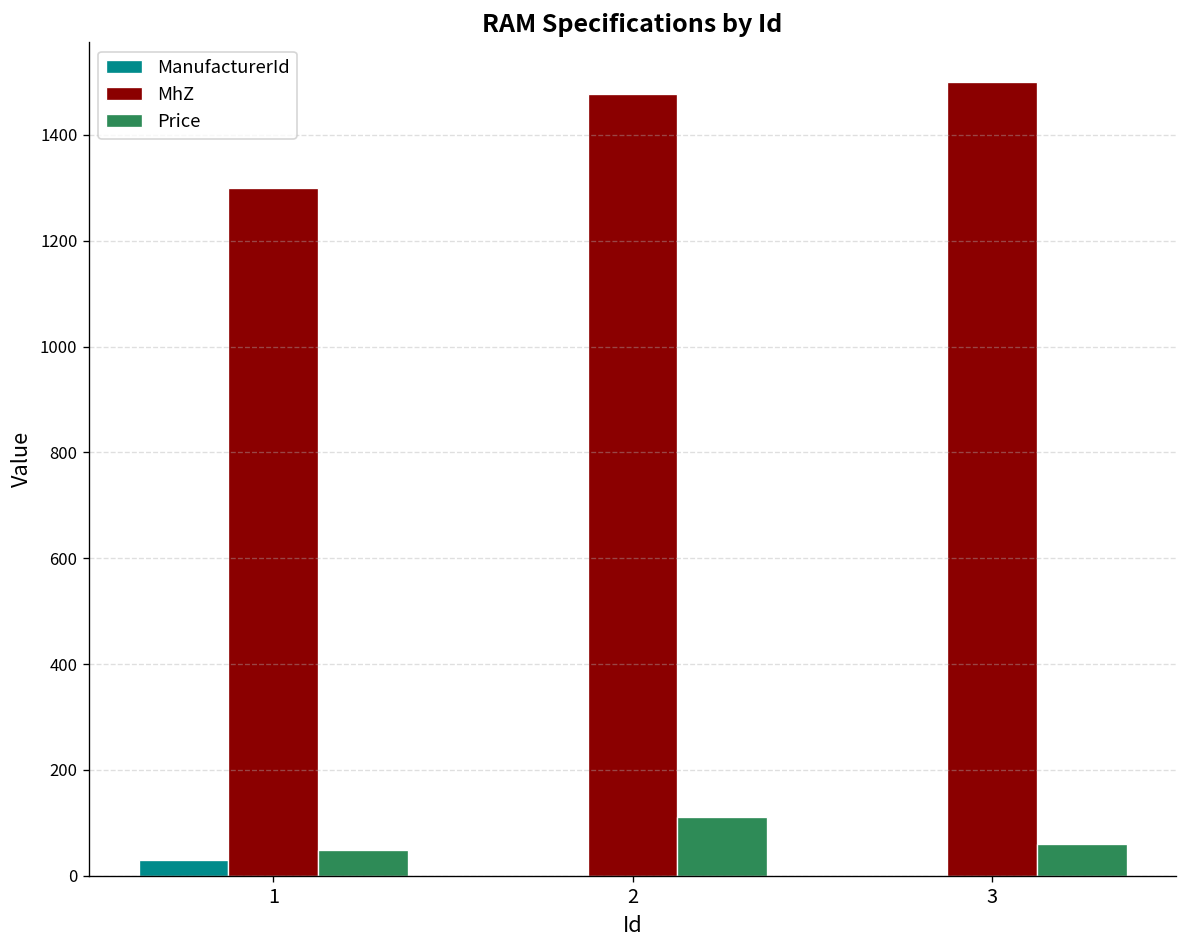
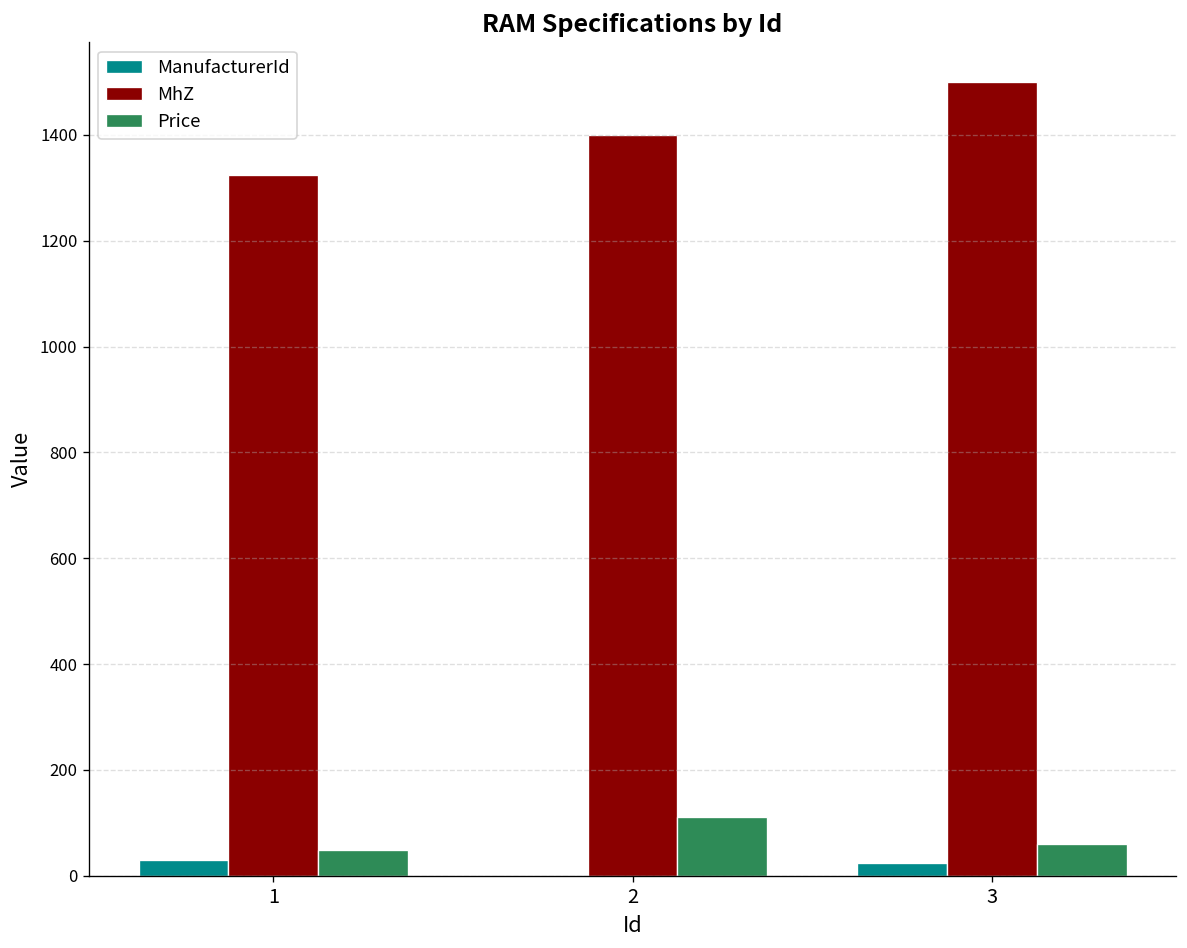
MhZ, 1: 1300 -> 1320
MhZ, 2: 1480 -> 1400
ManufacturerId, 3: 0 -> 20
